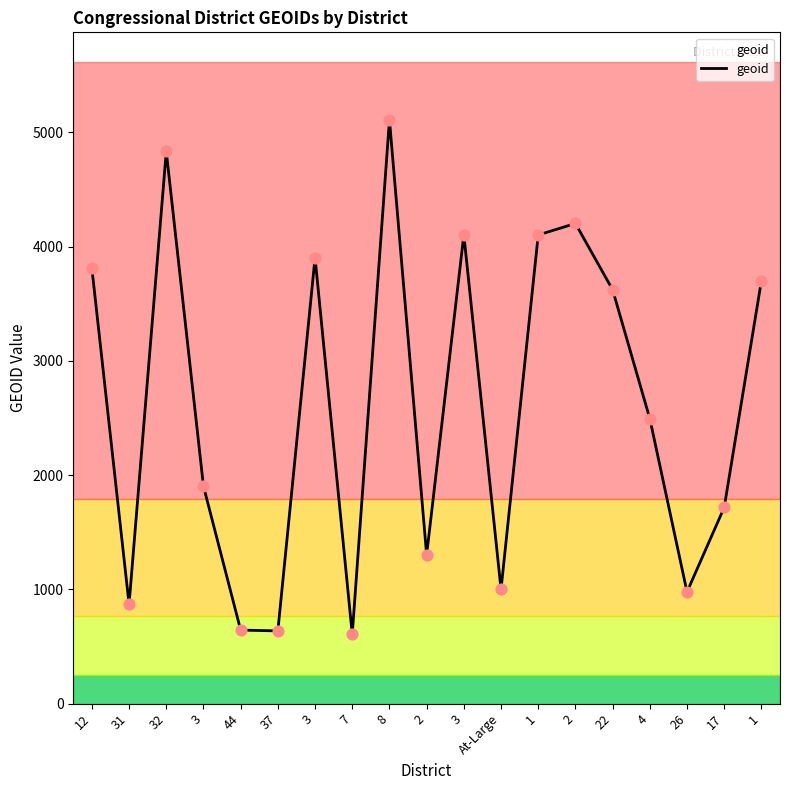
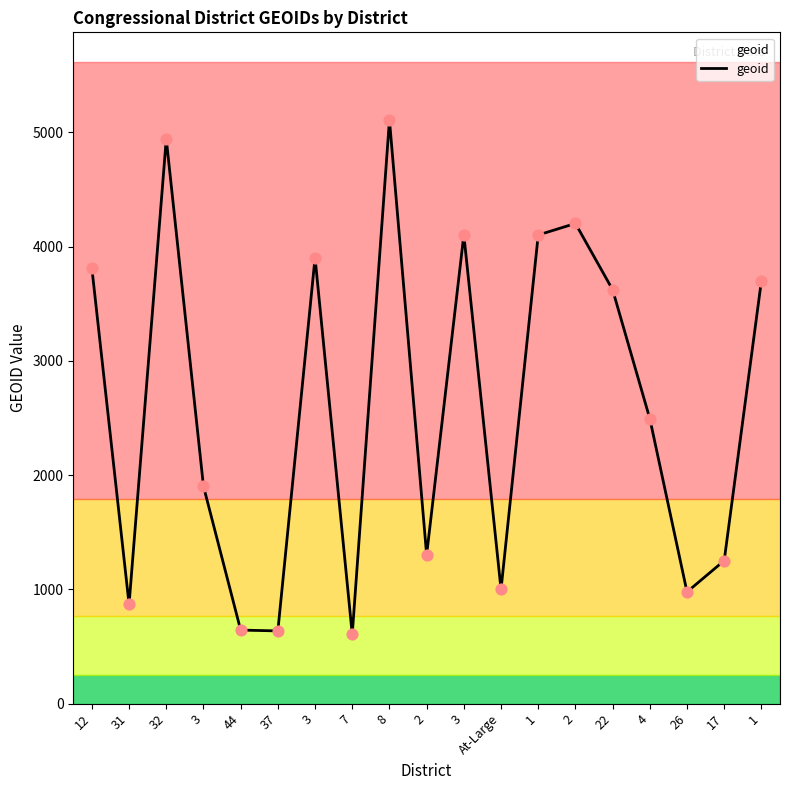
32: 4830 -> 4940
17: 1720 -> 1250
